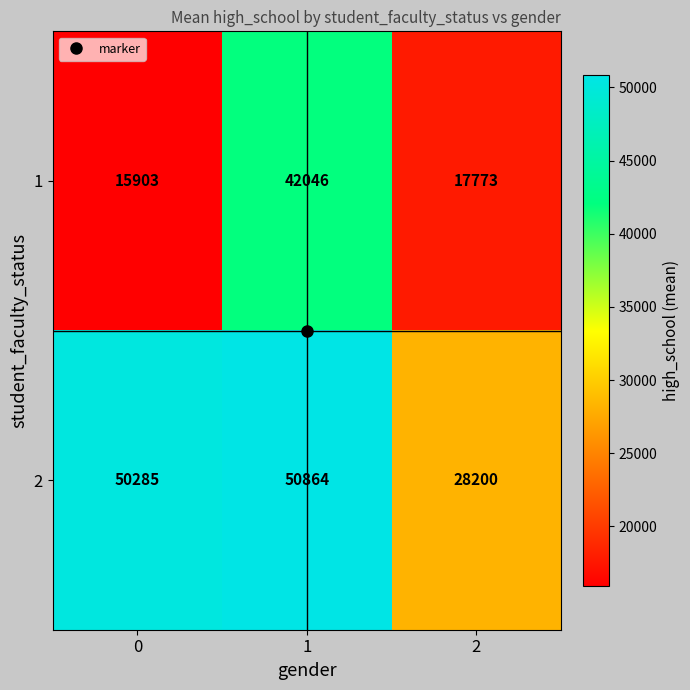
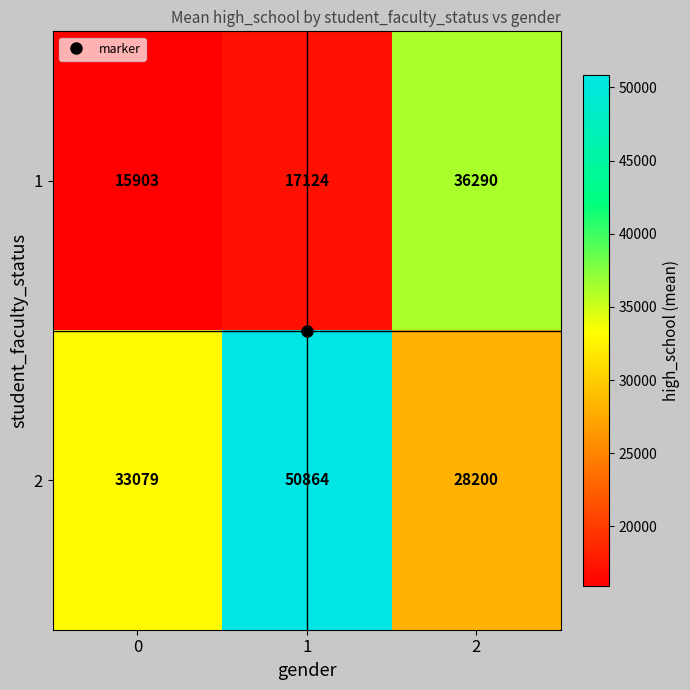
1, 1: 42046 -> 17124
1, 2: 17773 -> 36290
2, 0: 50285 -> 33079
